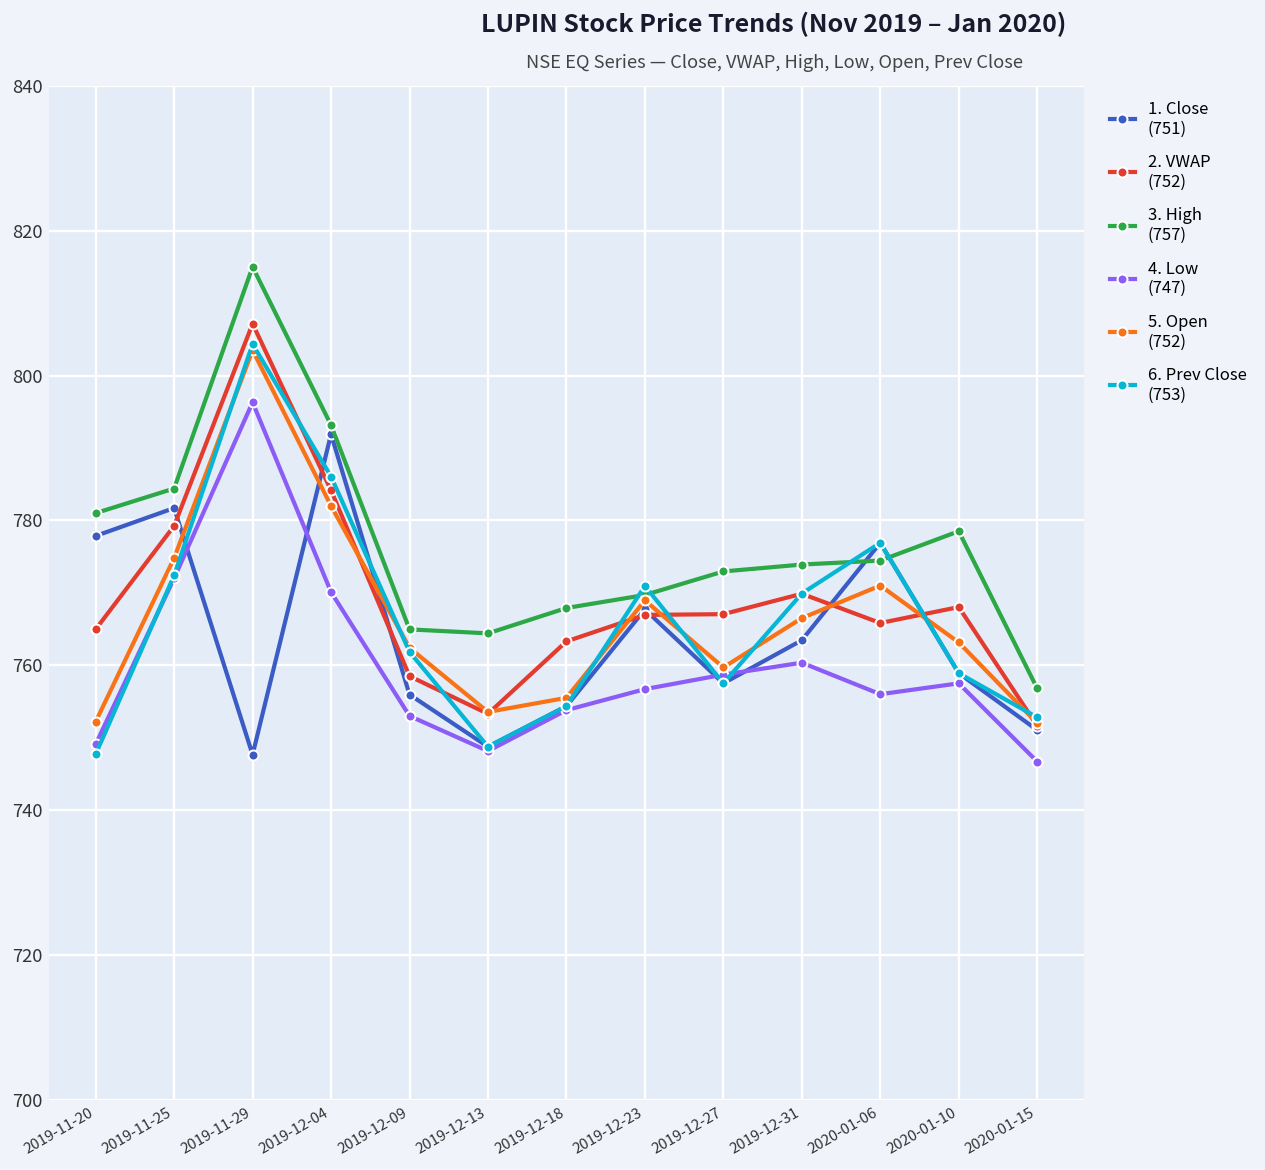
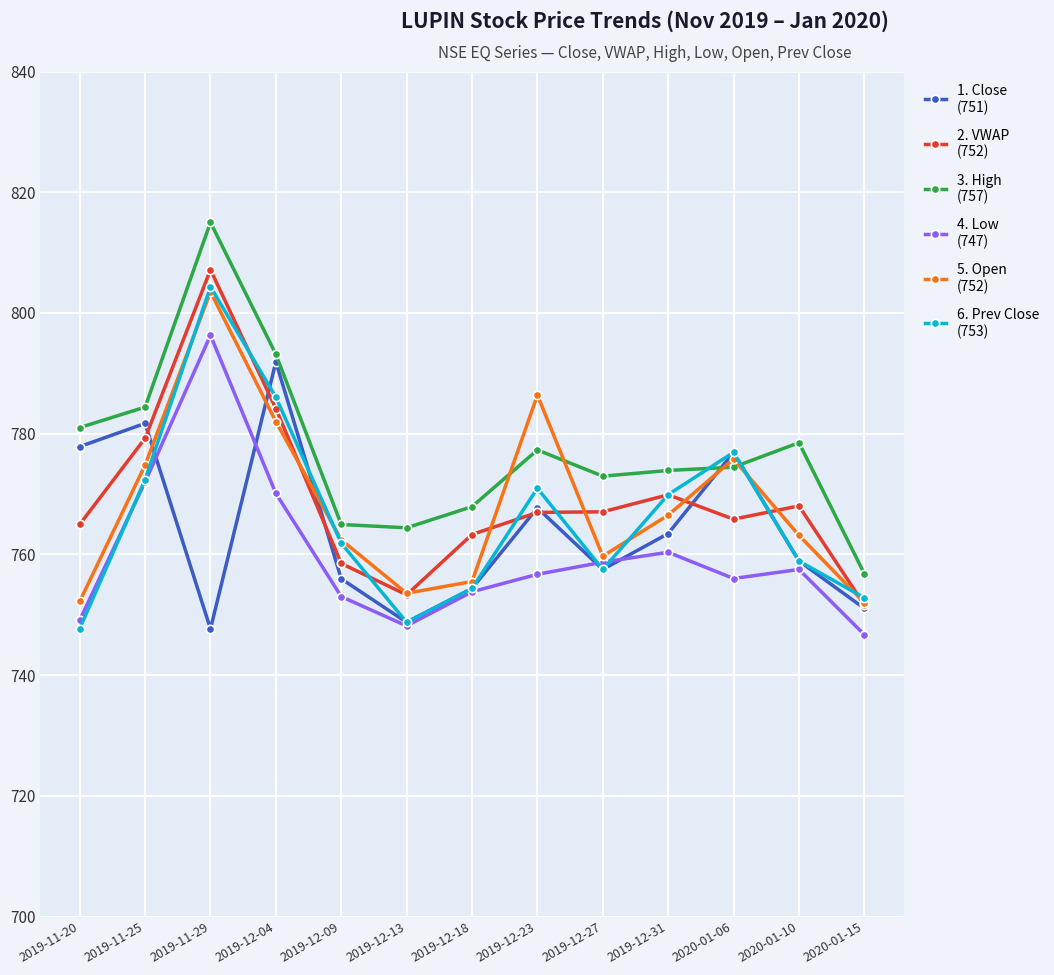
3. High (757), 2019-12-23: 770 -> 777
5. Open (752), 2019-12-23: 769 -> 786
5. Open (752), 2020-01-06: 771 -> 776
